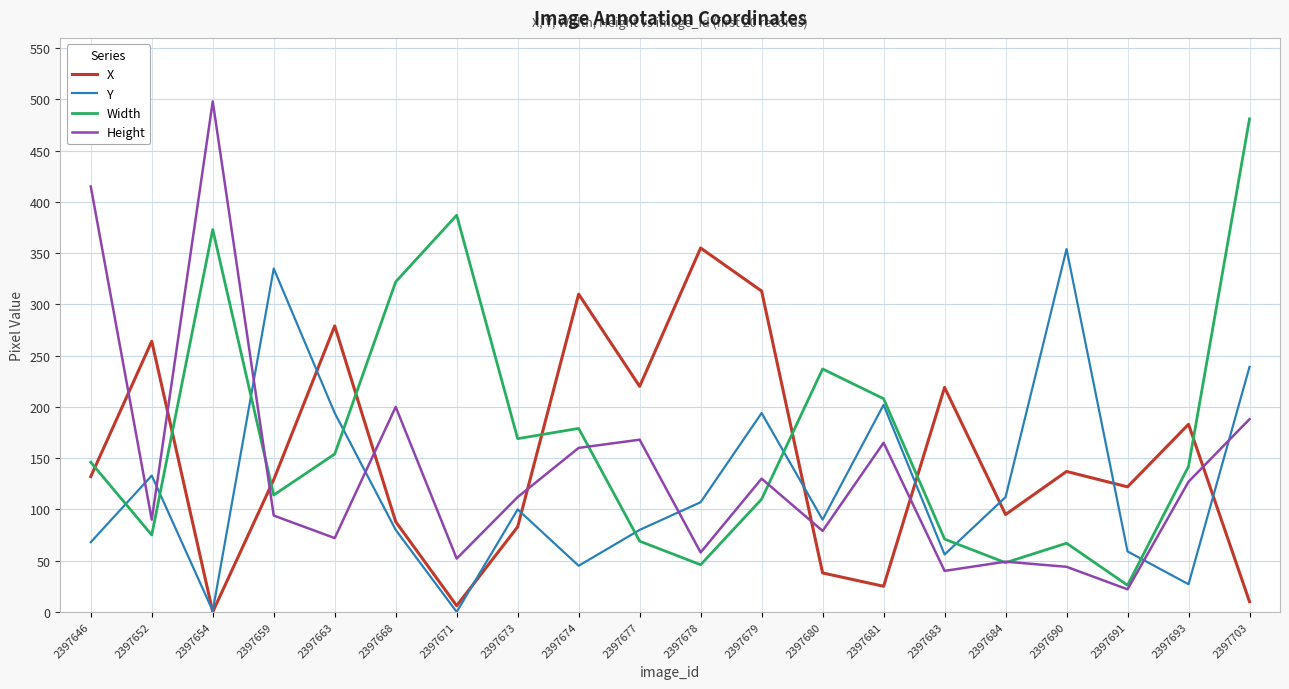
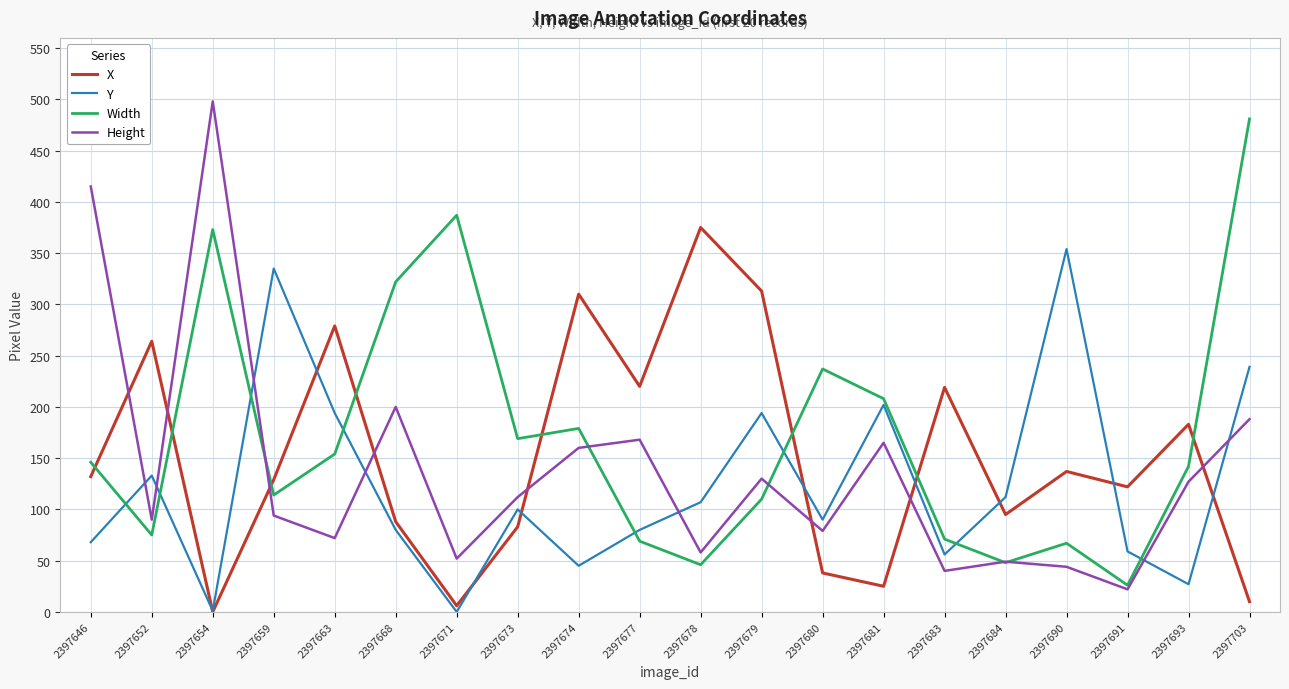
X, 2397678: 355 -> 375
